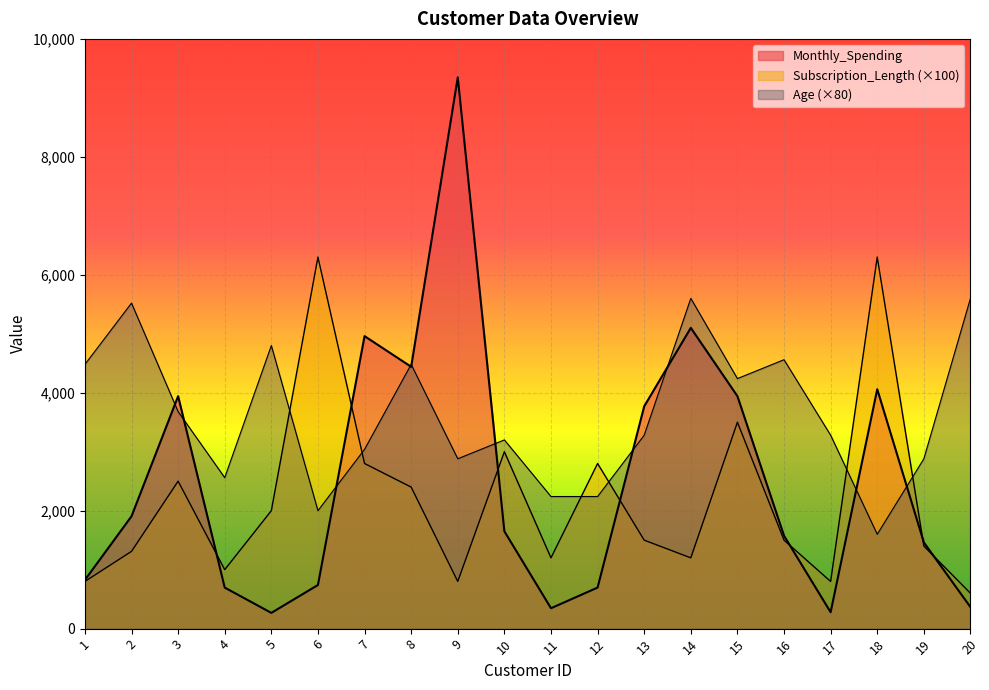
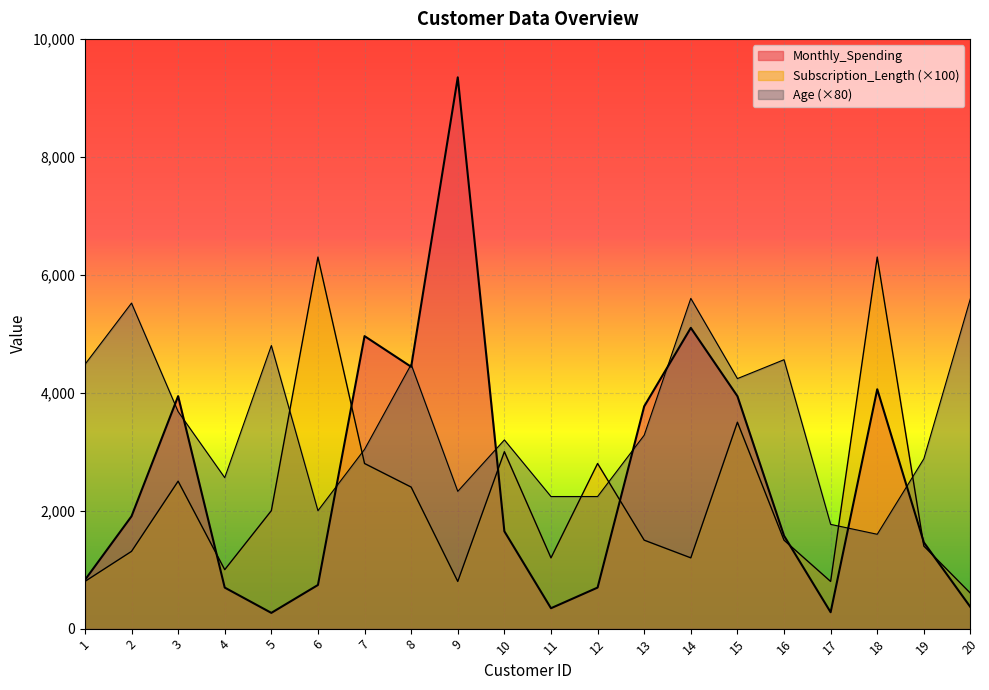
Age (×80), 9: 2,900 -> 2,300
Age (×80), 17: 3,300 -> 1,800
